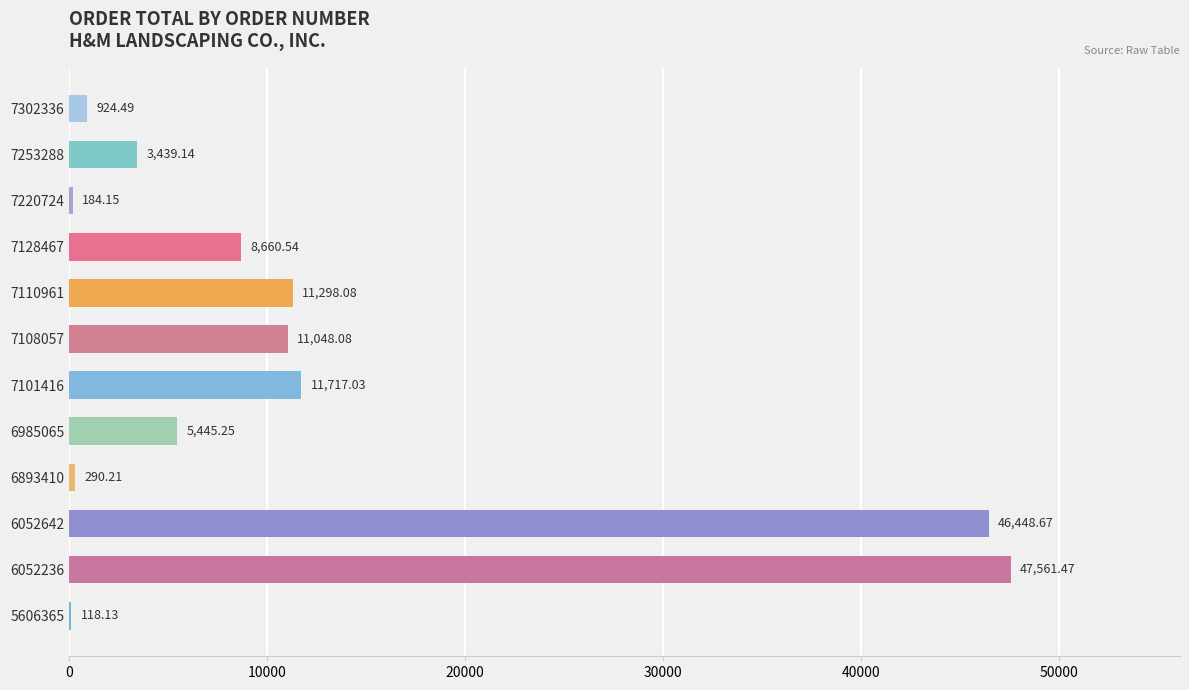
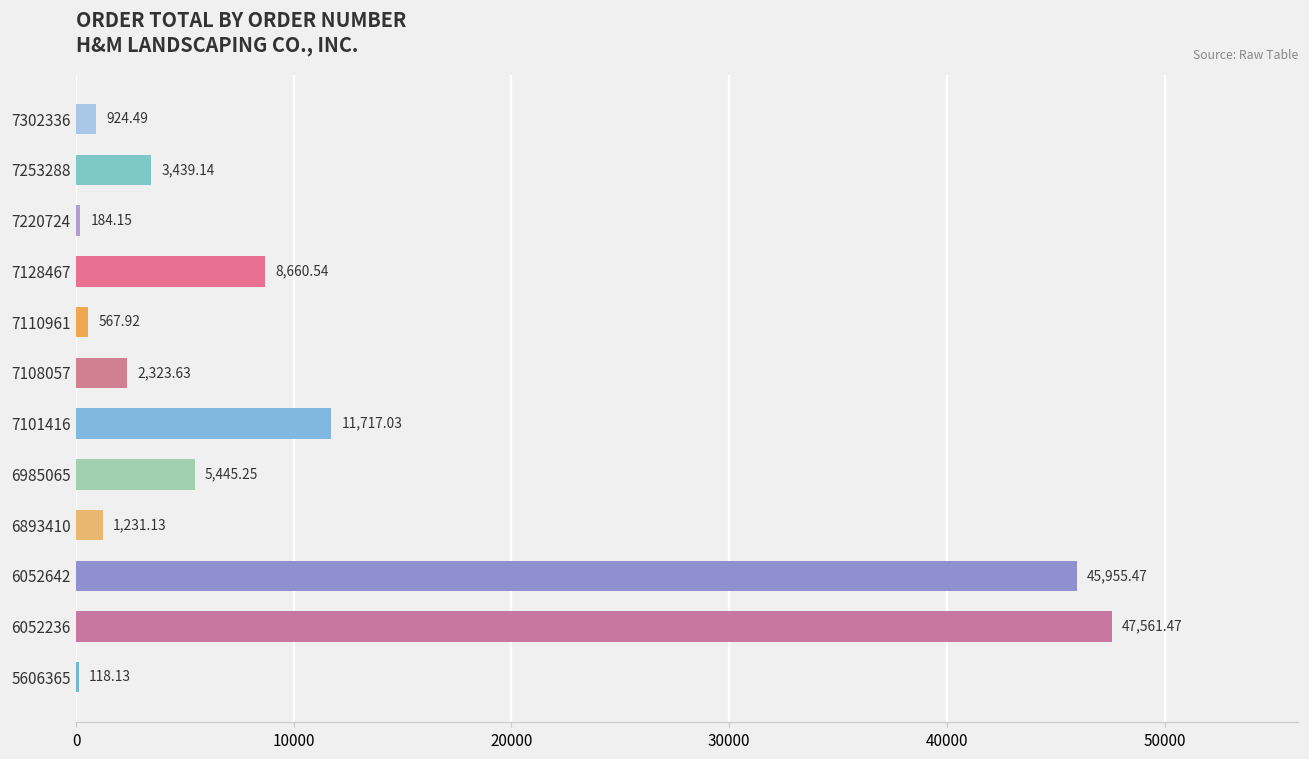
7110961: 11,298.08 -> 567.92
7108057: 11,048.08 -> 2,323.63
6893410: 290.21 -> 1,231.13
6052642: 46,448.67 -> 45,955.47
